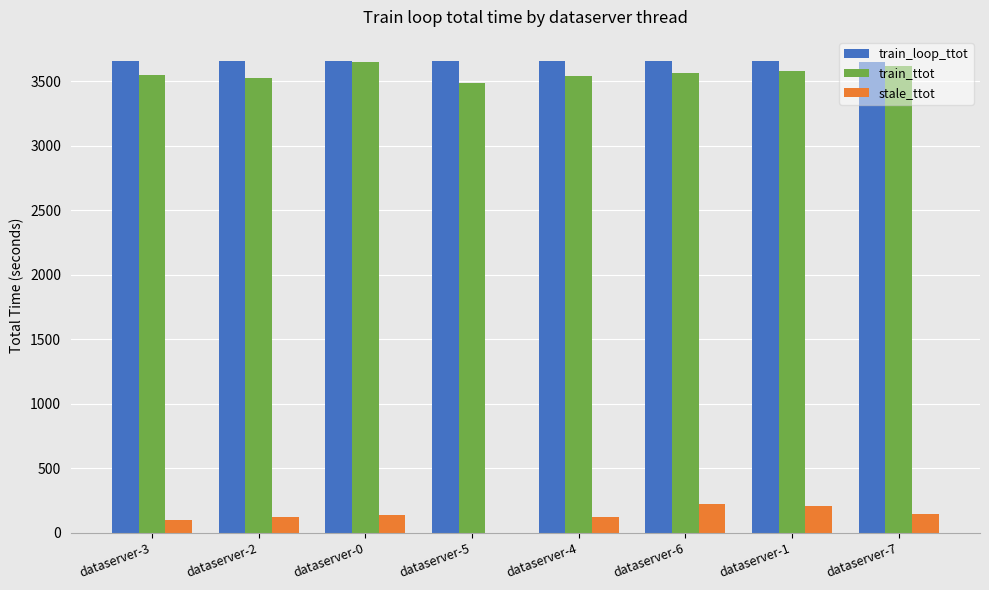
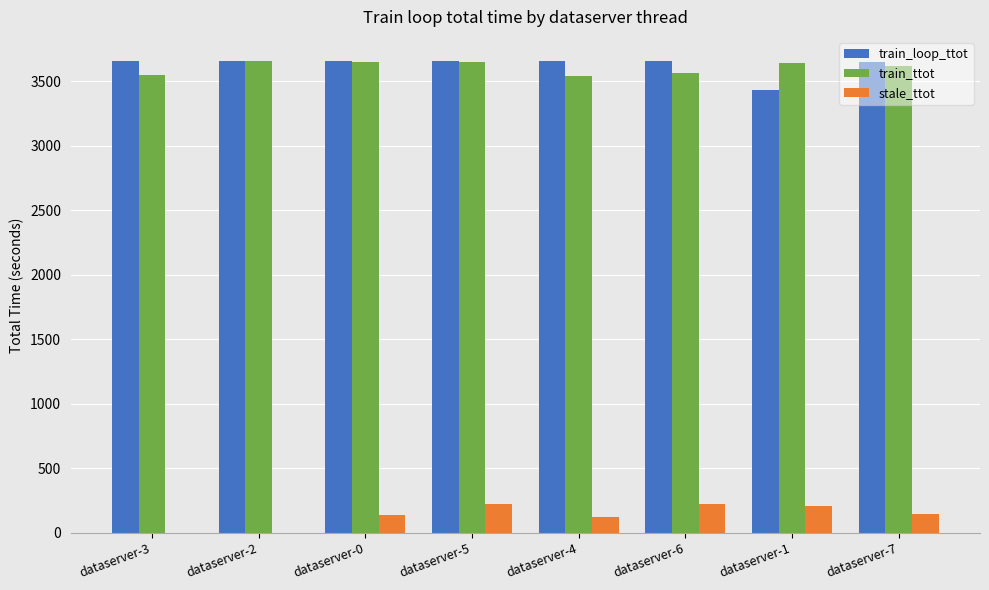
stale_ttot, dataserver-3: 100 -> 0
train_ttot, dataserver-2: 3520 -> 3650
stale_ttot, dataserver-2: 120 -> 0
train_ttot, dataserver-5: 3490 -> 3650
stale_ttot, dataserver-5: 0 -> 220
train_loop_ttot, dataserver-1: 3650 -> 3430
train_ttot, dataserver-1: 3580 -> 3640
